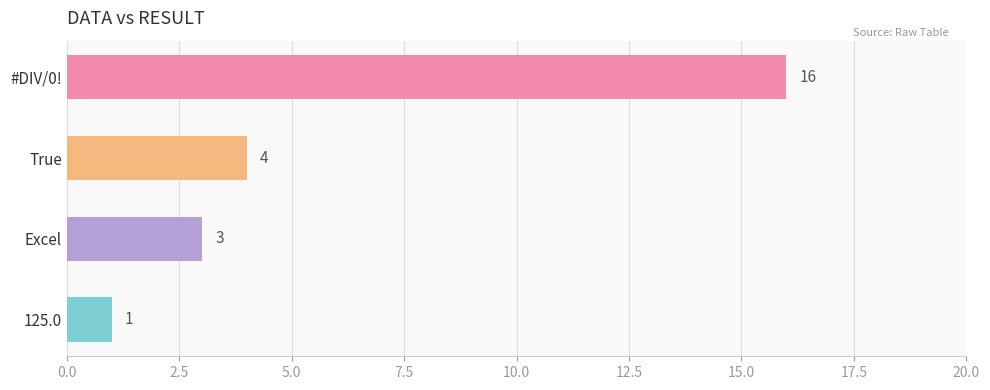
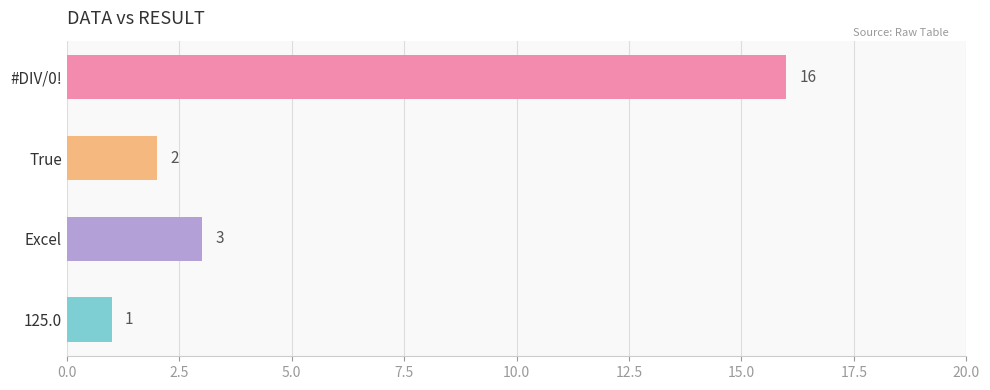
True: 4 -> 2
